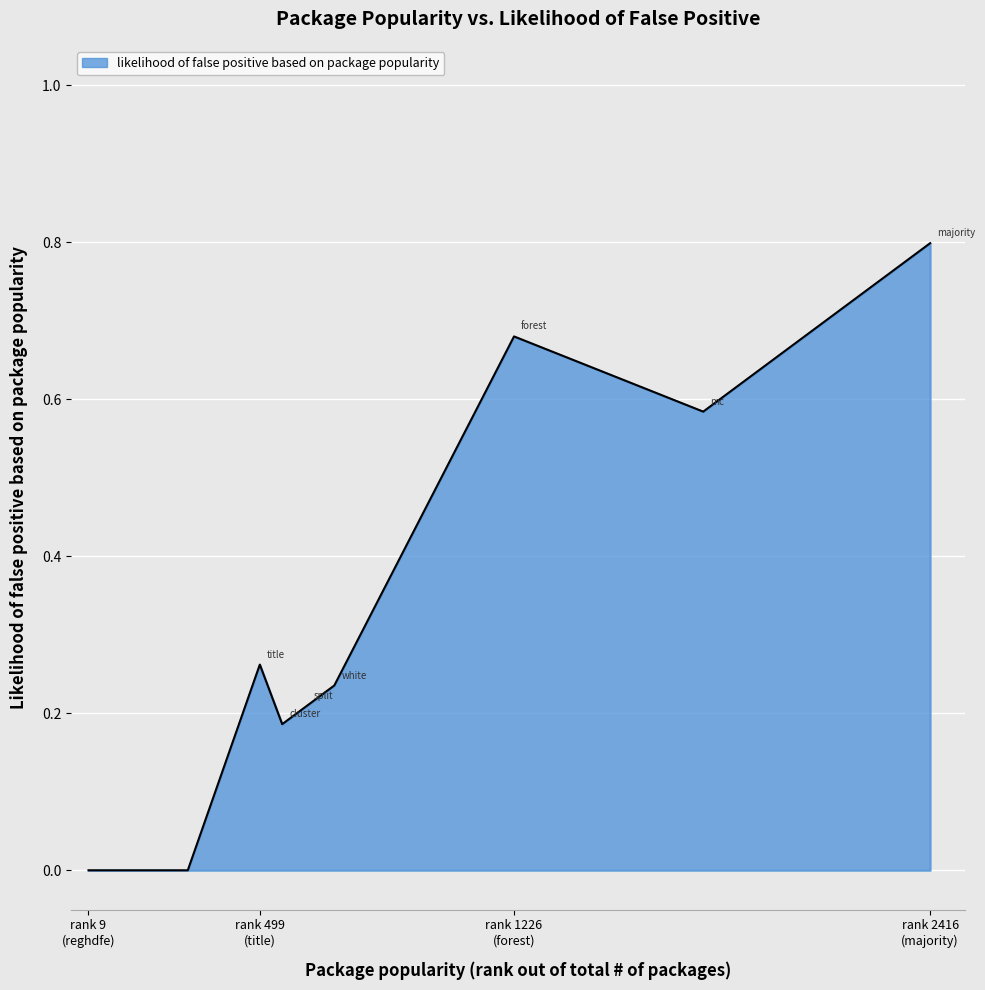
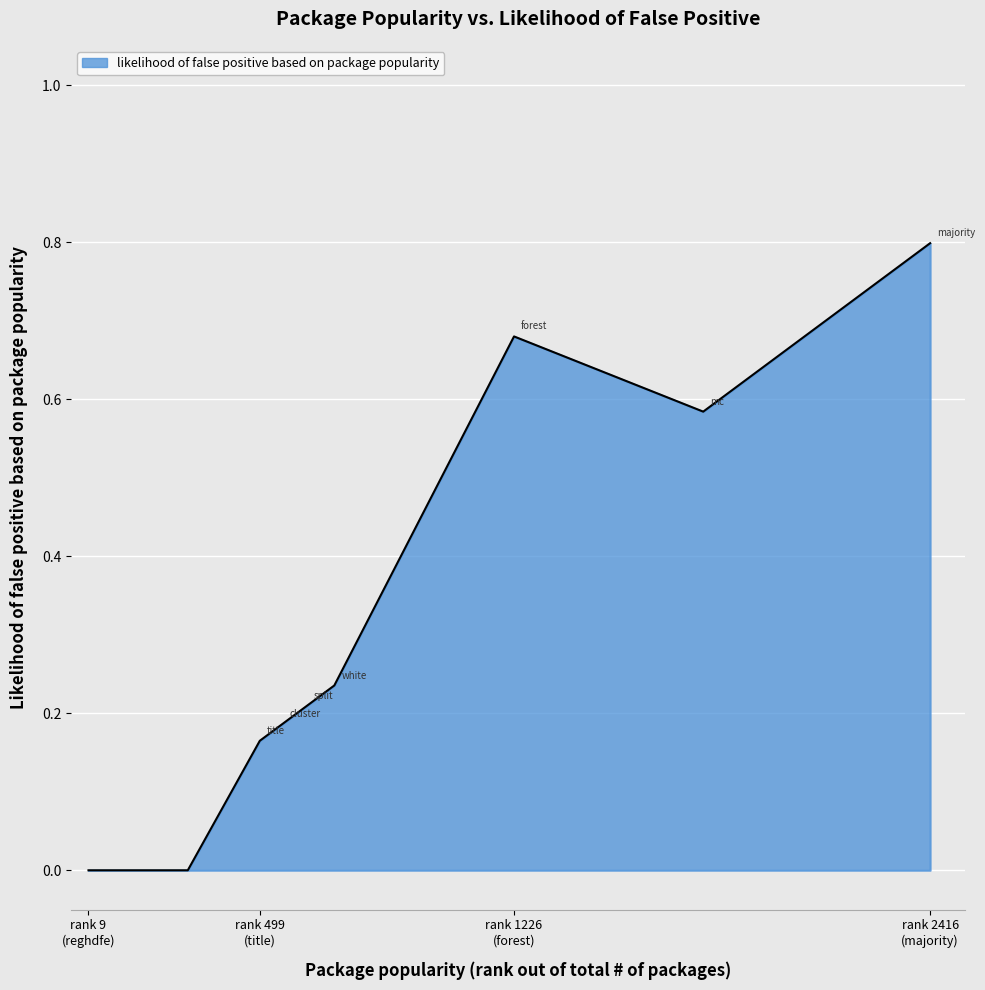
rank 499 (title): 0.26 -> 0.16
